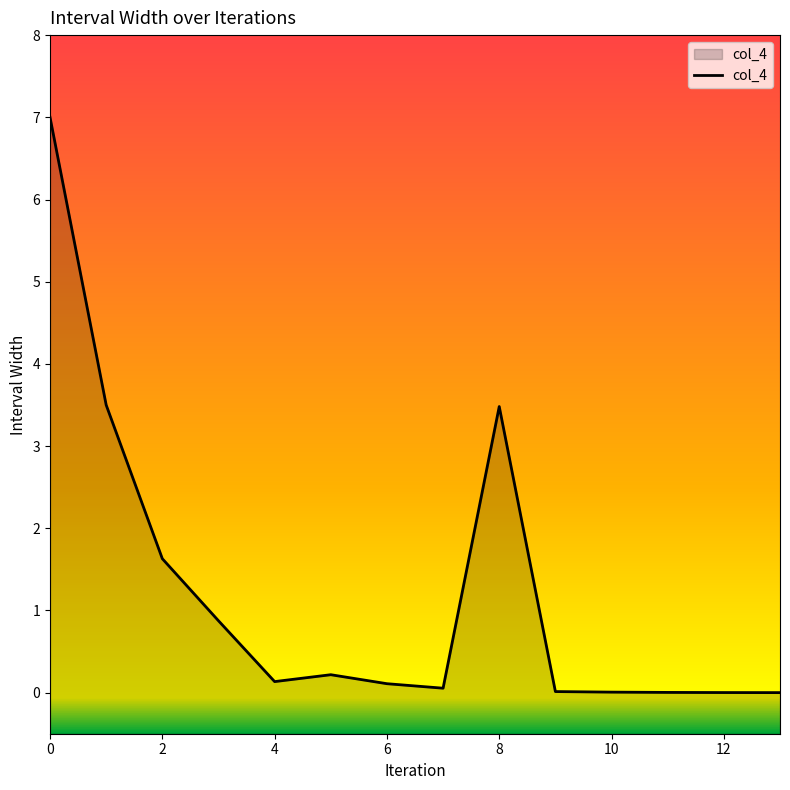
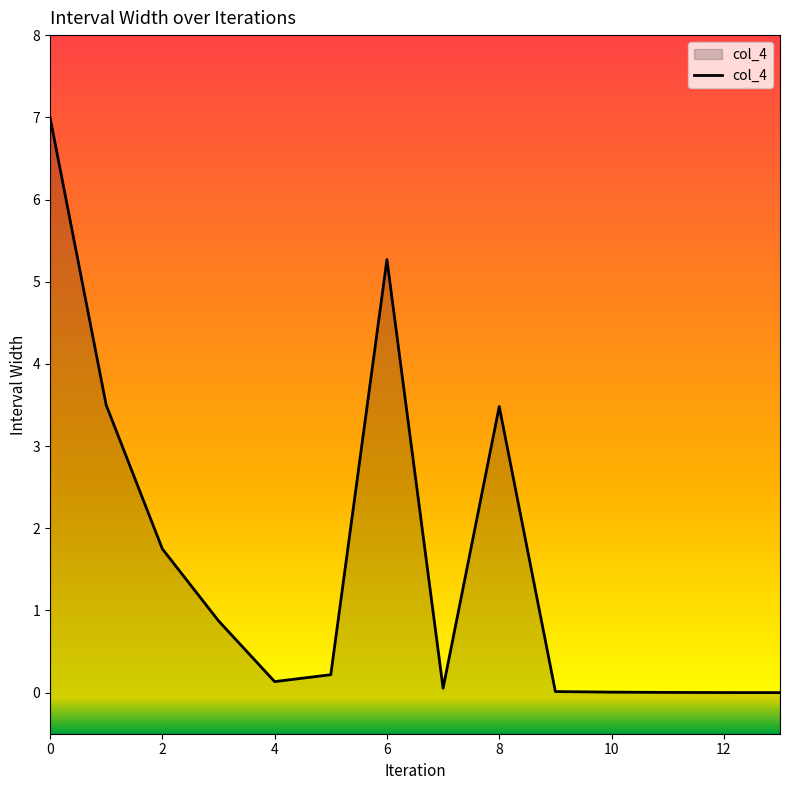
2: 1.6 -> 1.8
6: 0.1 -> 5.3
